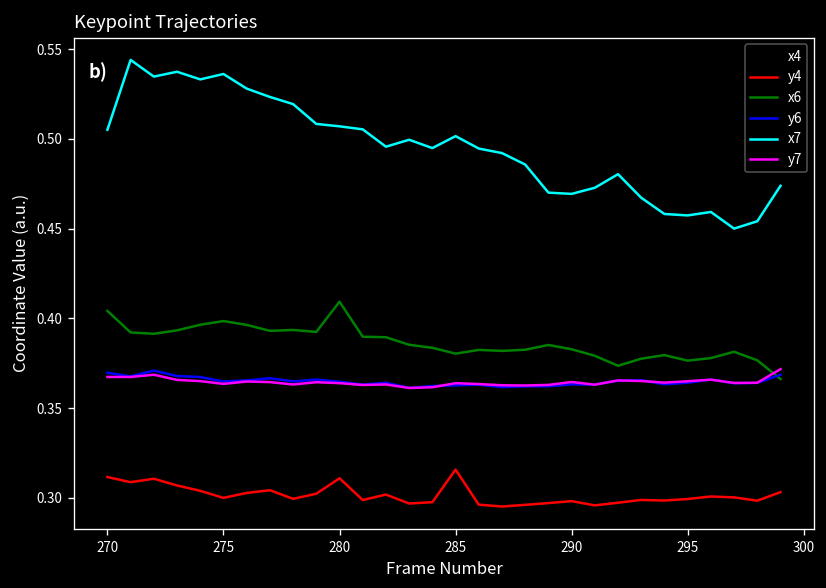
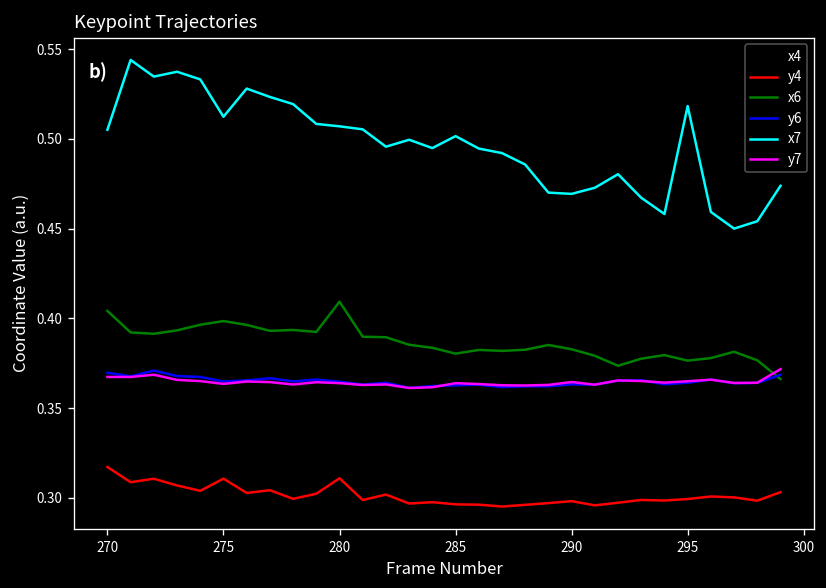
y4, 270: 0.312 -> 0.317
y4, 275: 0.300 -> 0.311
x7, 275: 0.536 -> 0.512
y4, 285: 0.316 -> 0.296
x7, 295: 0.457 -> 0.518
